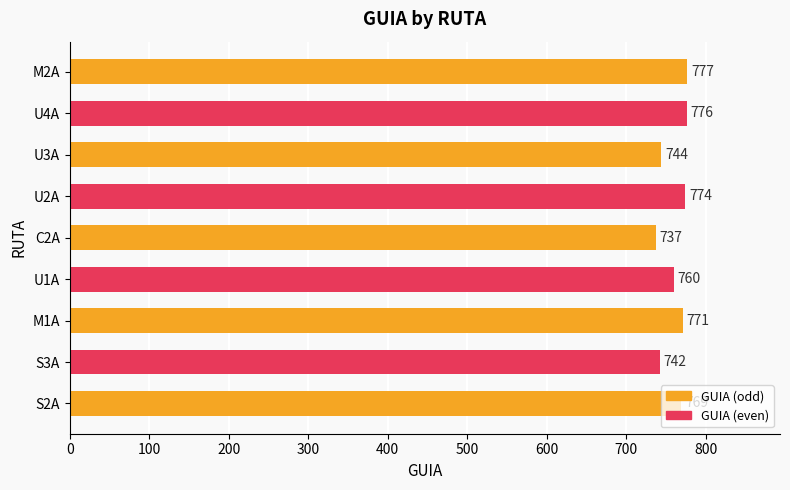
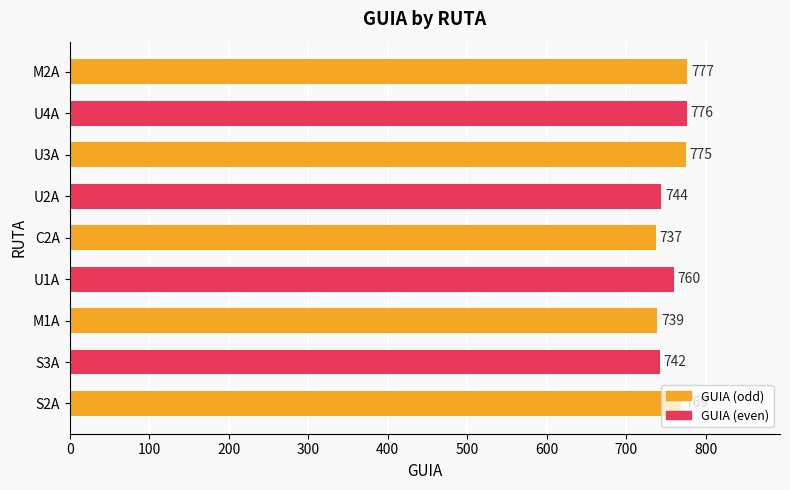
U3A: 744 -> 775
U2A: 774 -> 744
M1A: 771 -> 739
